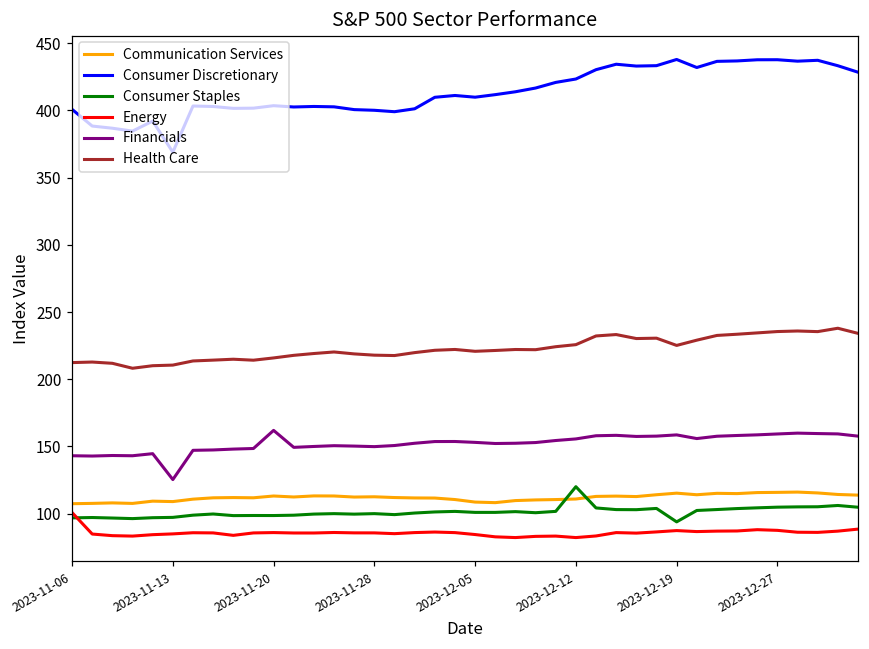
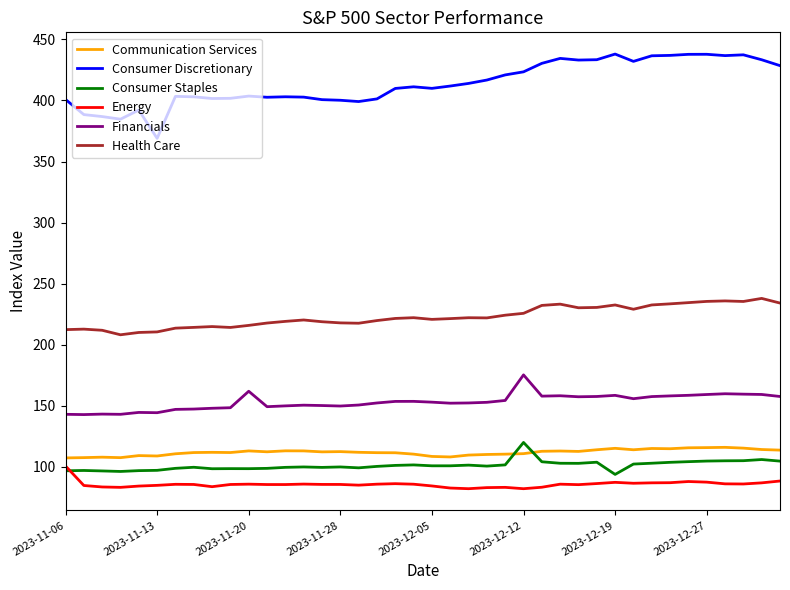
Financials, 2023-11-13: 125 -> 144
Financials, 2023-12-12: 156 -> 175
Health Care, 2023-12-19: 225 -> 233
